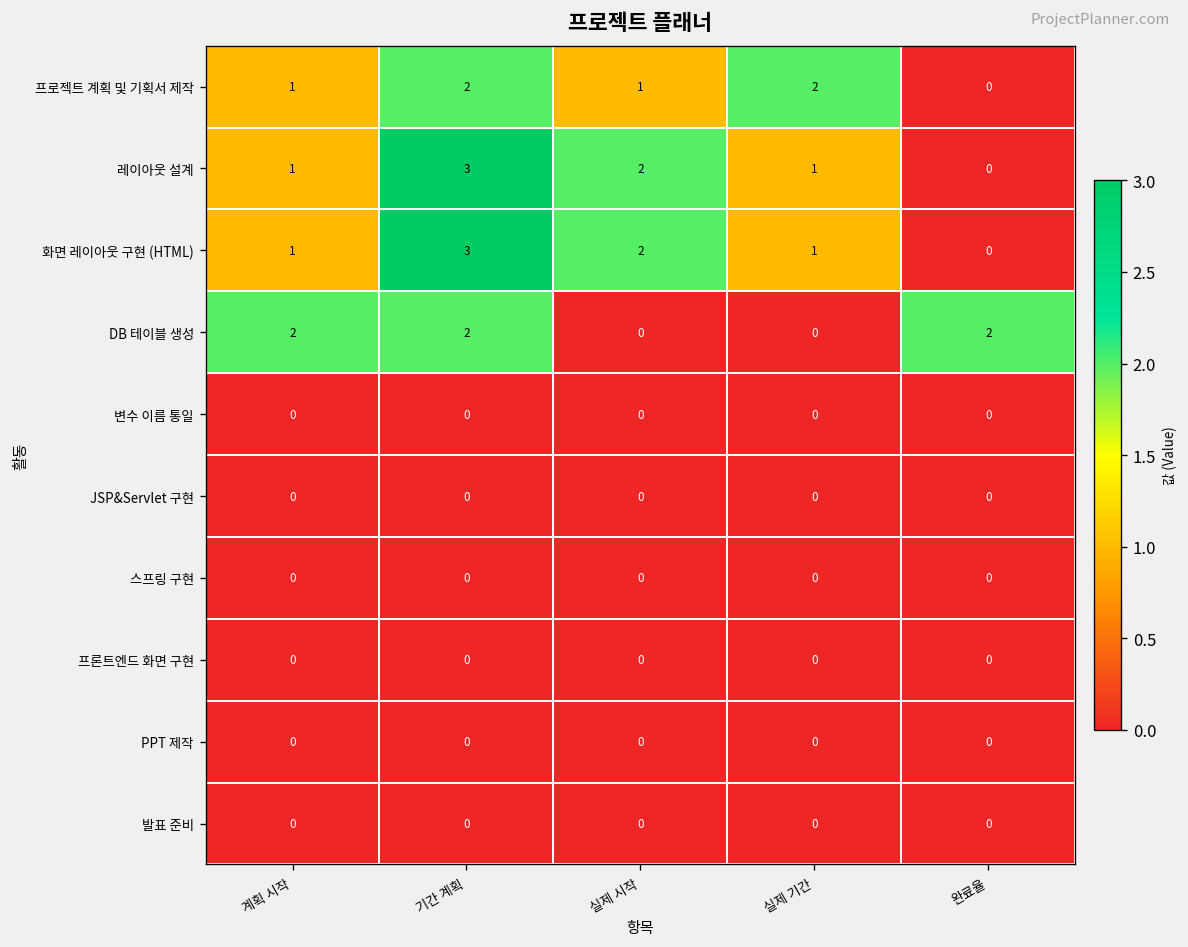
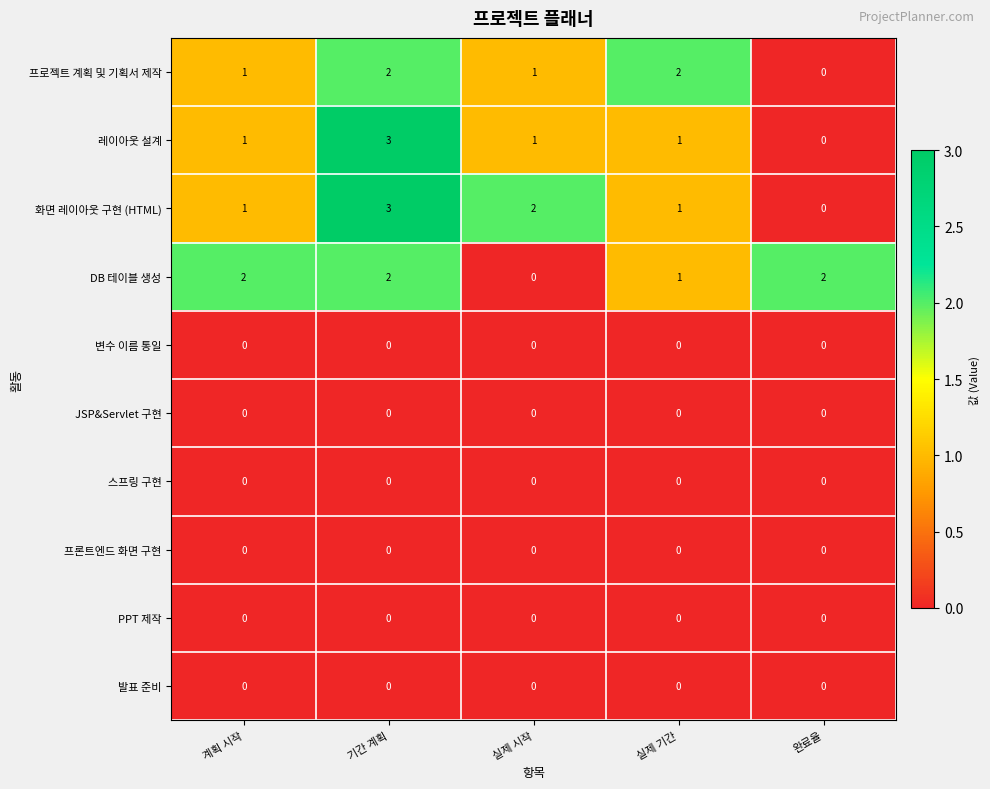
레이아웃 설계, 실제 시작: 2 -> 1
DB 테이블 생성, 실제 기간: 0 -> 1
